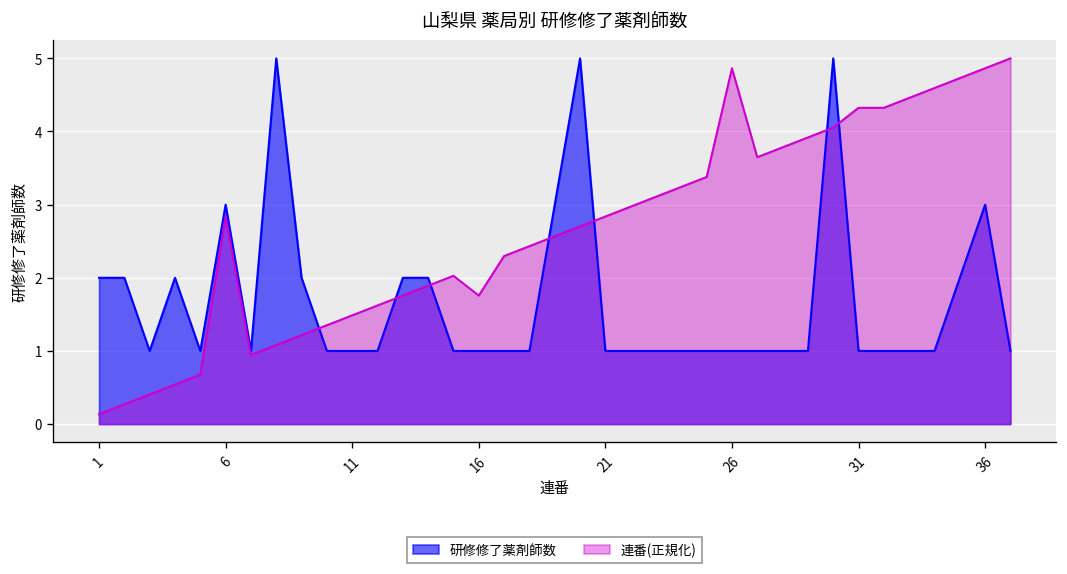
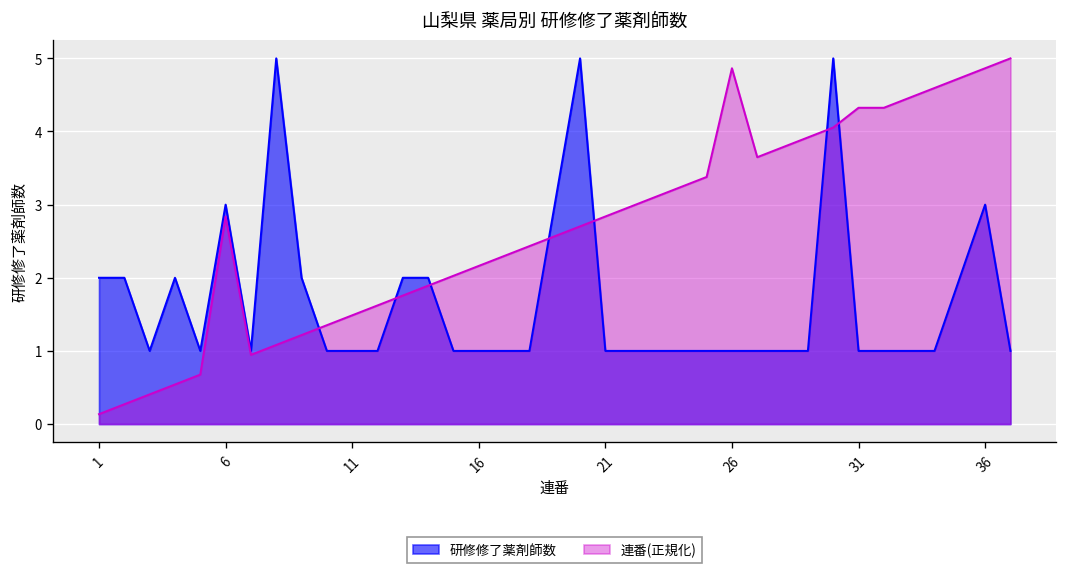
連番(正規化), 16: 1.8 -> 2.2
